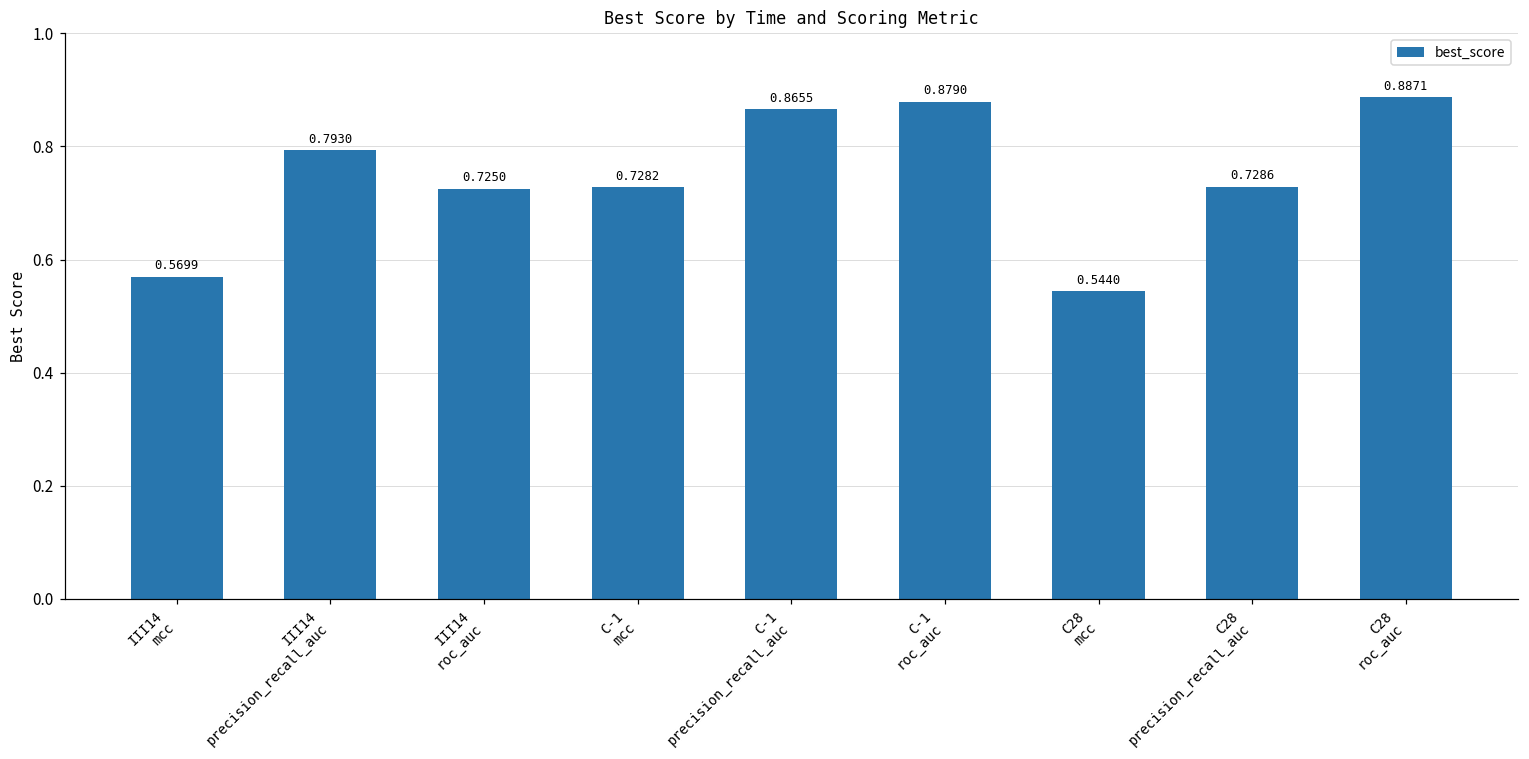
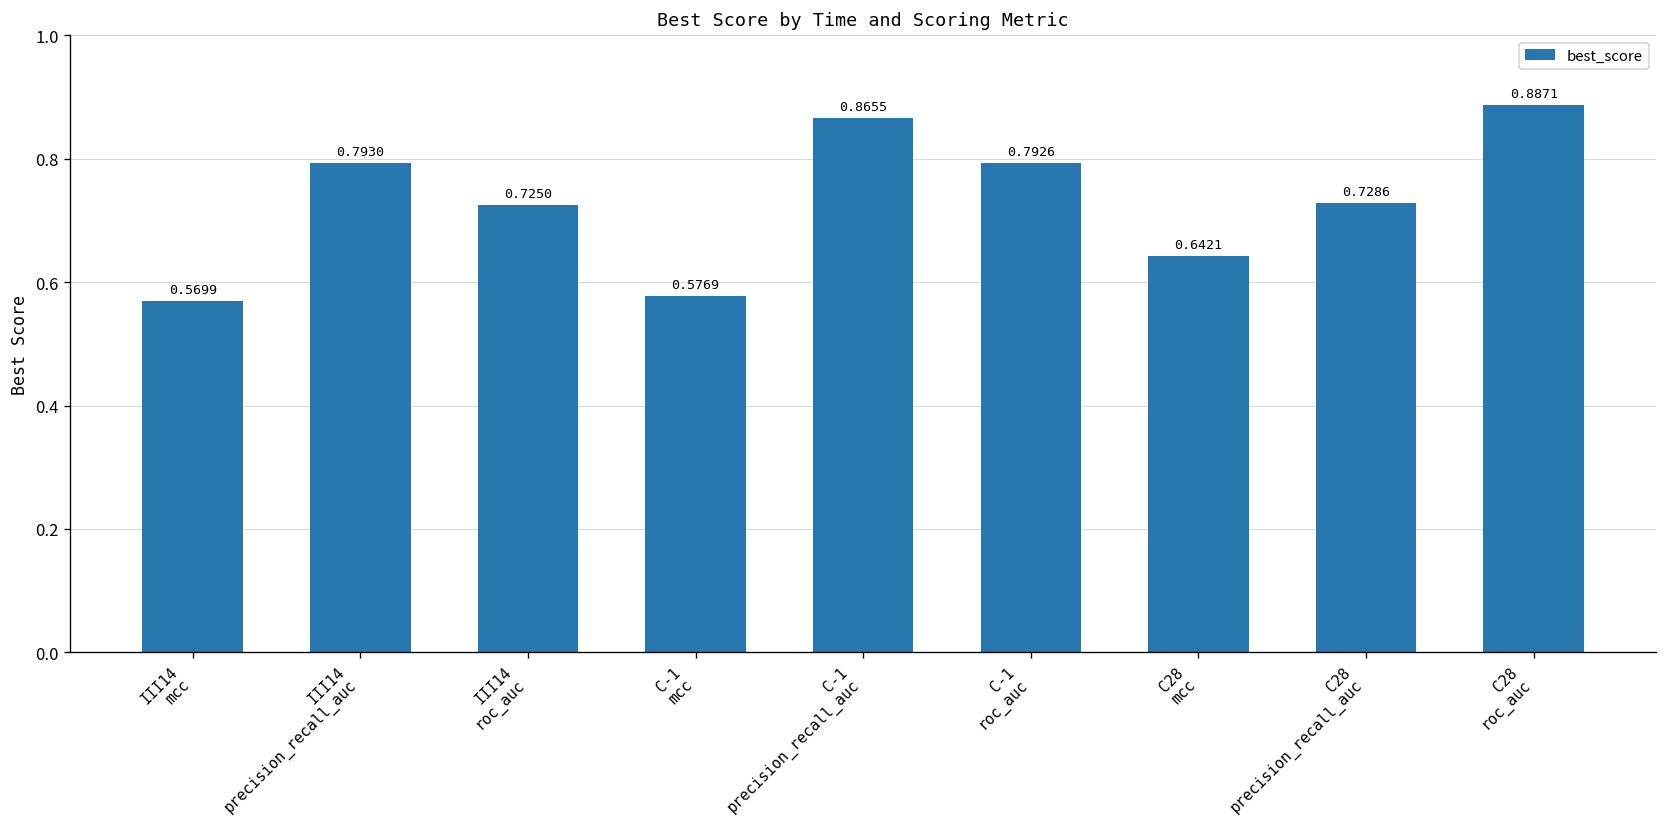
C-1 mcc: 0.7282 -> 0.5769
C-1 roc_auc: 0.8790 -> 0.7926
C28 mcc: 0.5440 -> 0.6421
